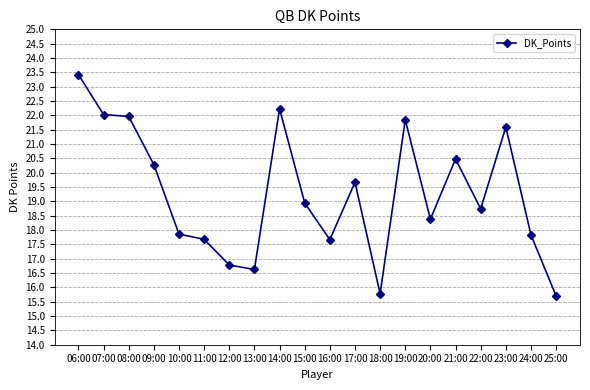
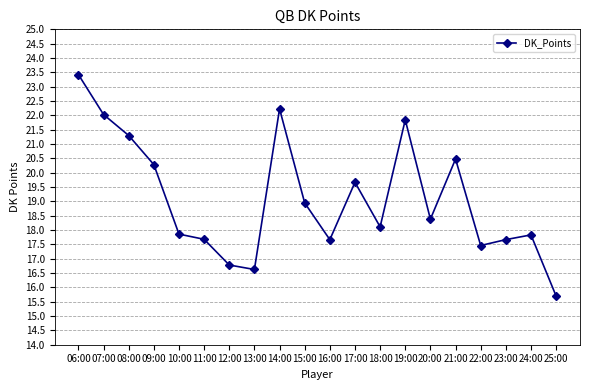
08:00: 22.0 -> 21.3
18:00: 15.8 -> 18.1
22:00: 18.7 -> 17.5
23:00: 21.6 -> 17.7
